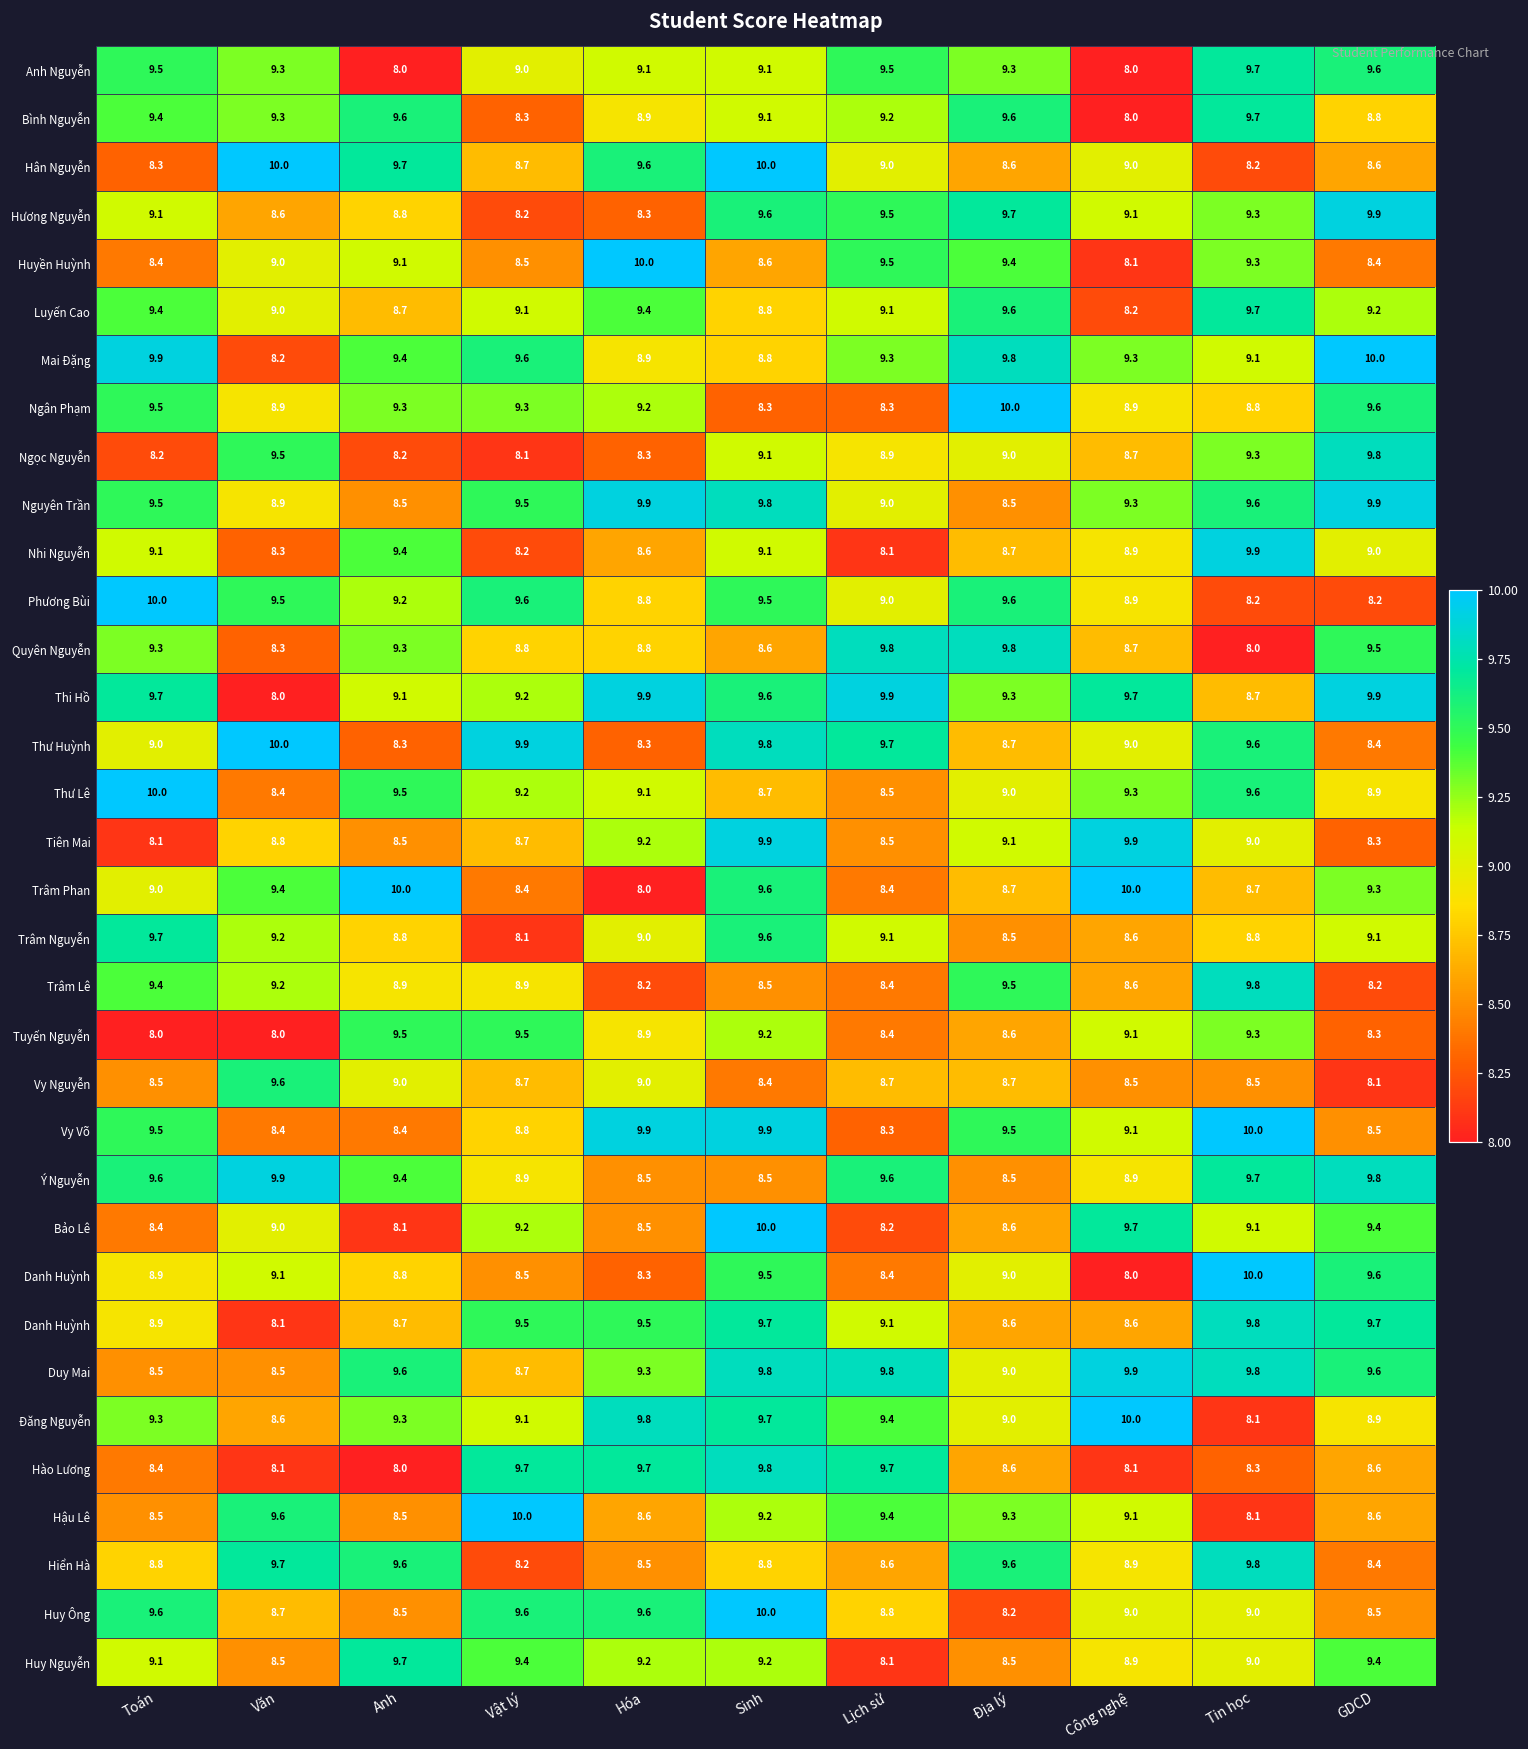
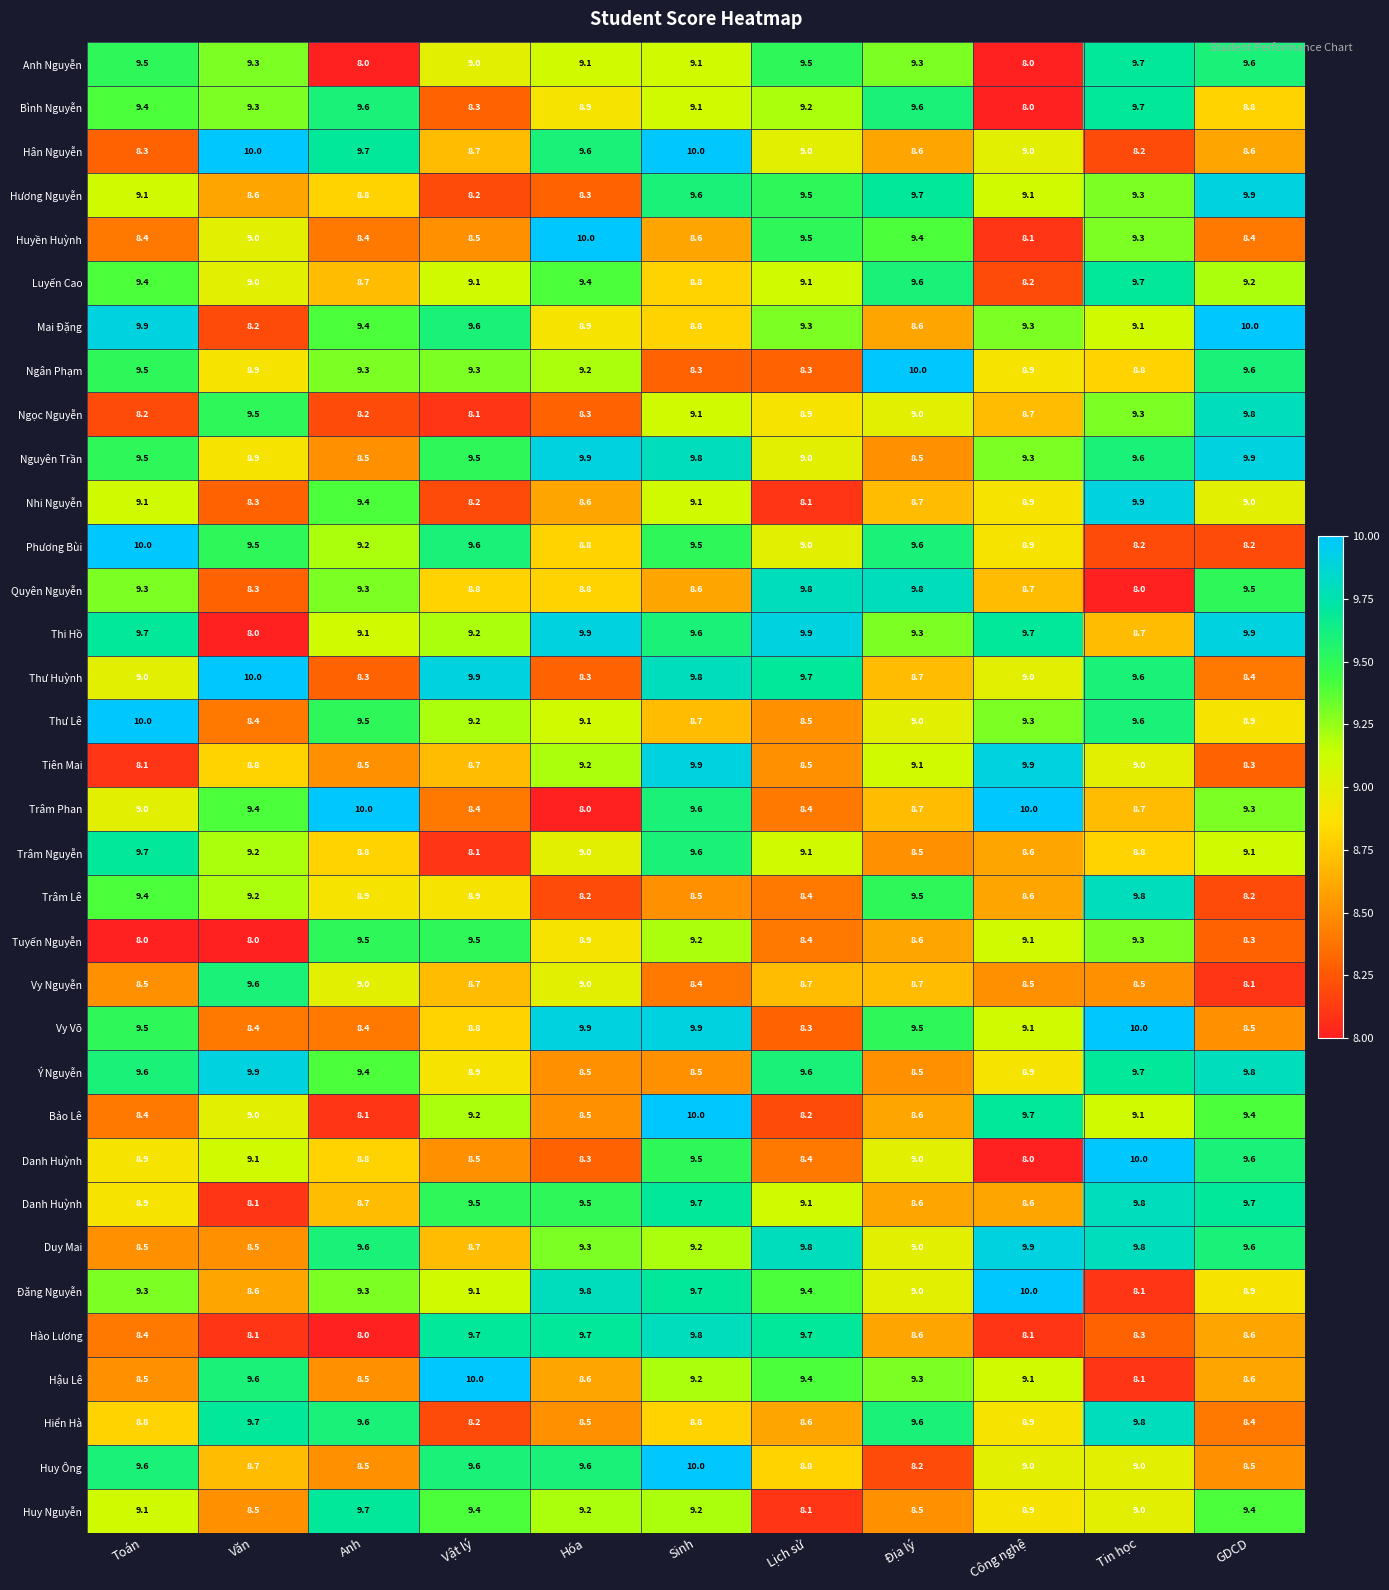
Huyền Huỳnh, Anh: 9.1 -> 8.4
Mai Đặng, Địa lý: 9.8 -> 8.6
Duy Mai, Sinh: 9.8 -> 9.2
